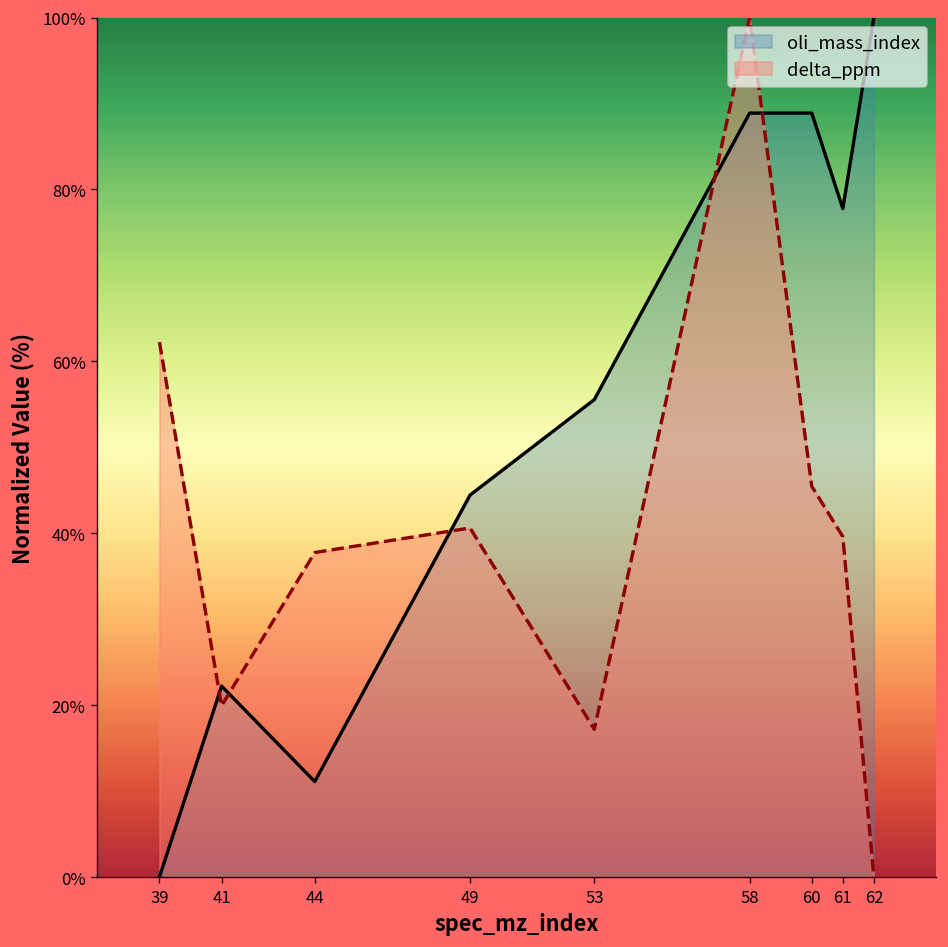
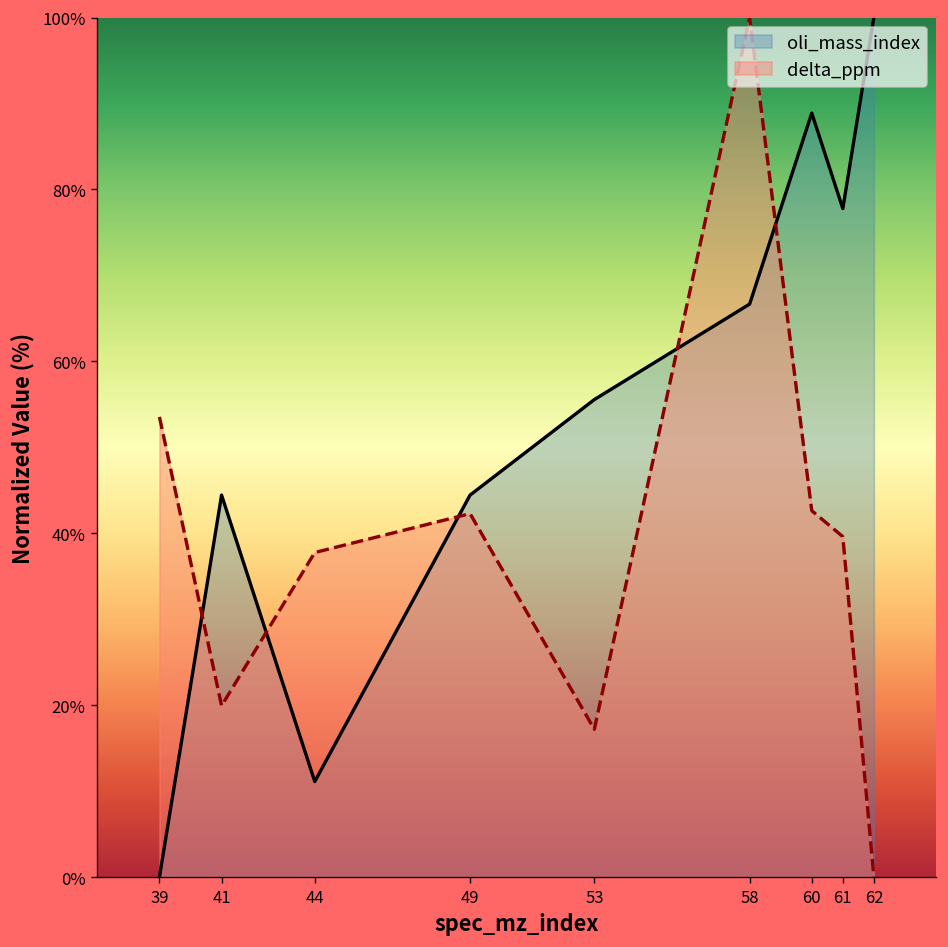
delta_ppm, 39: 62% -> 54%
oli_mass_index, 41: 22% -> 44%
delta_ppm, 49: 41% -> 42%
oli_mass_index, 58: 89% -> 67%
delta_ppm, 60: 45% -> 43%
